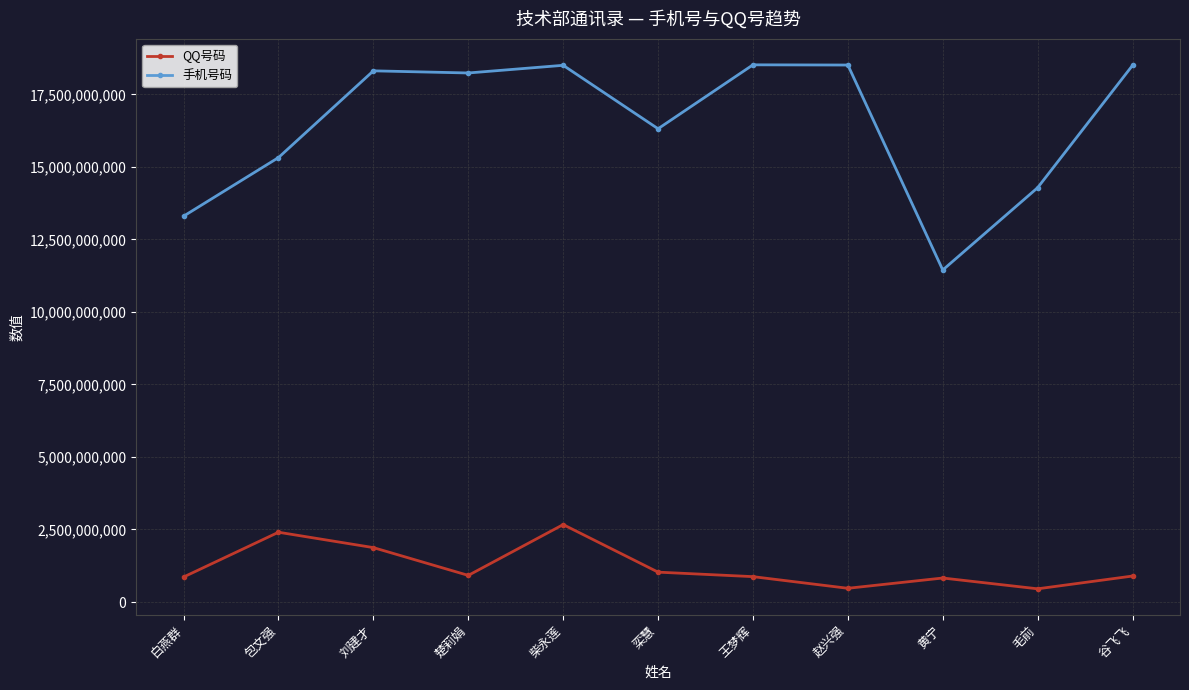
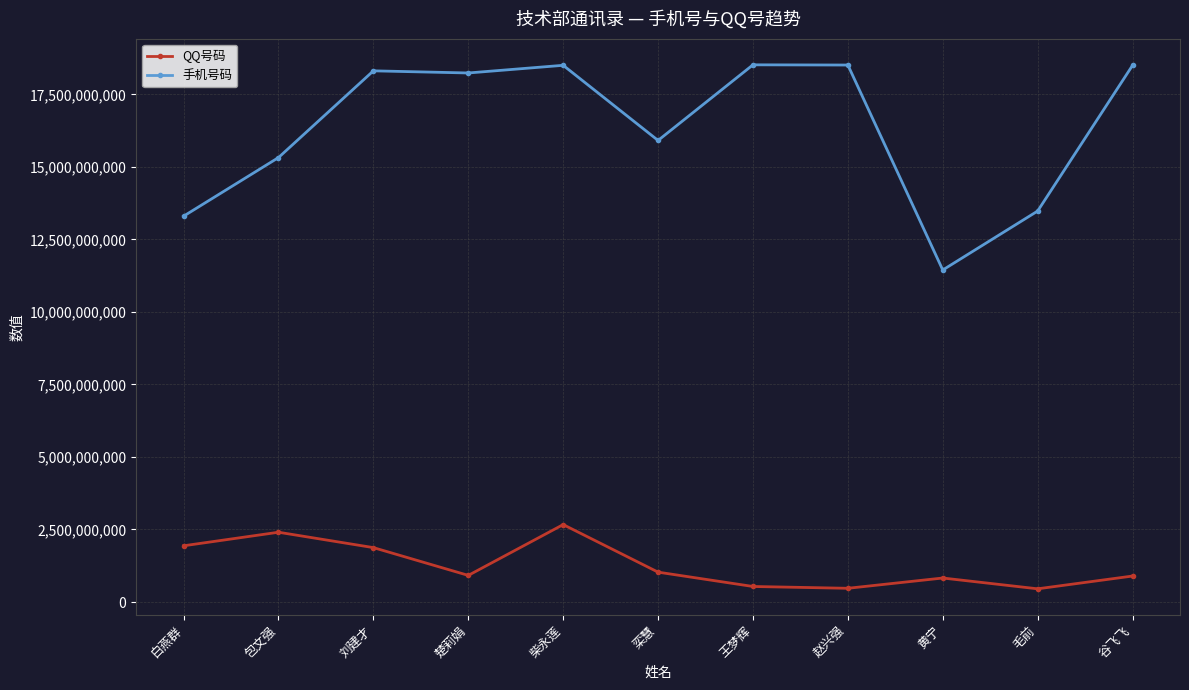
QQ号码, 白燕群: 900,000,000 -> 1,900,000,000
手机号码, 栾慧: 16,300,000,000 -> 15,900,000,000
QQ号码, 王梦辉: 900,000,000 -> 500,000,000
手机号码, 毛前: 14,300,000,000 -> 13,500,000,000
